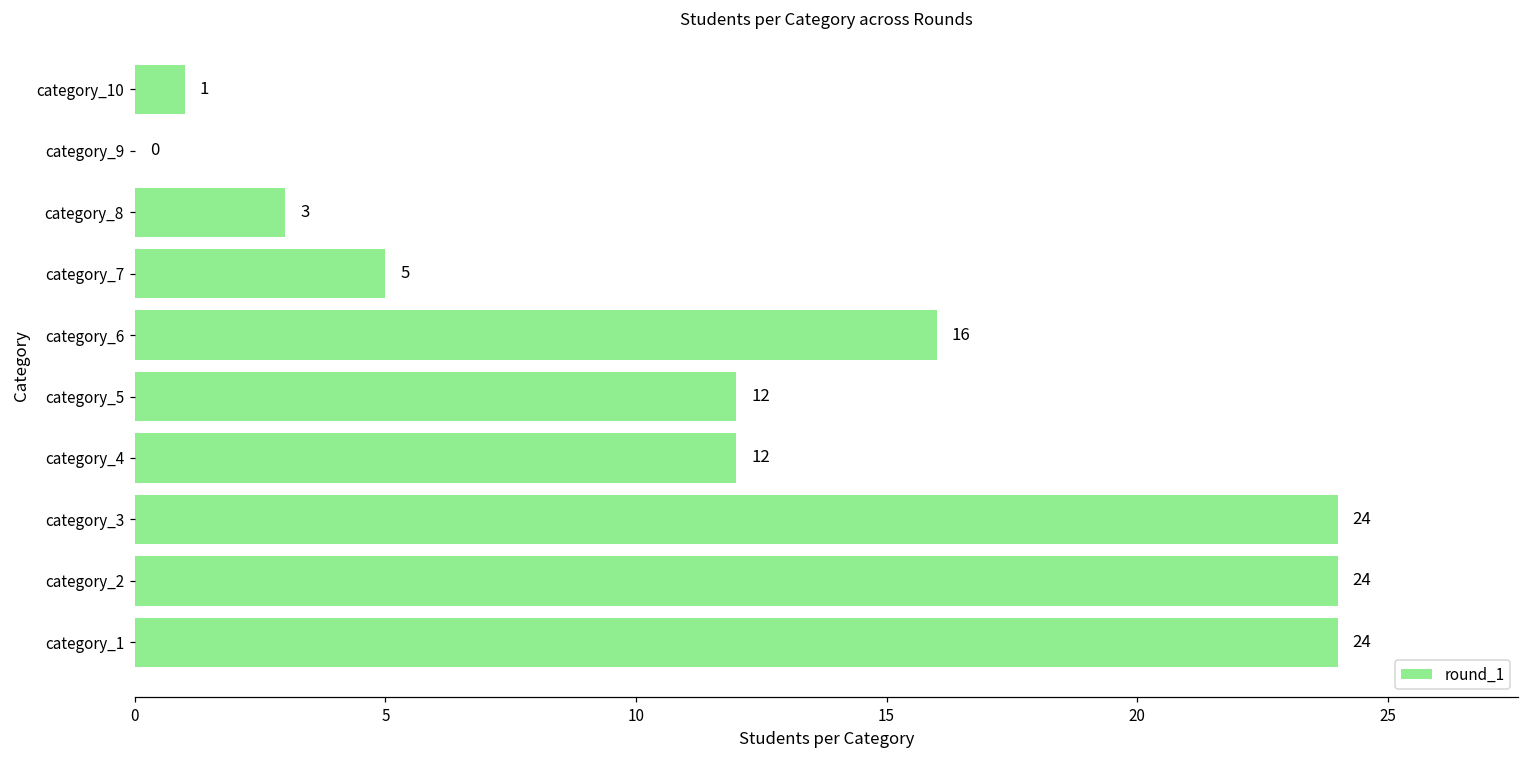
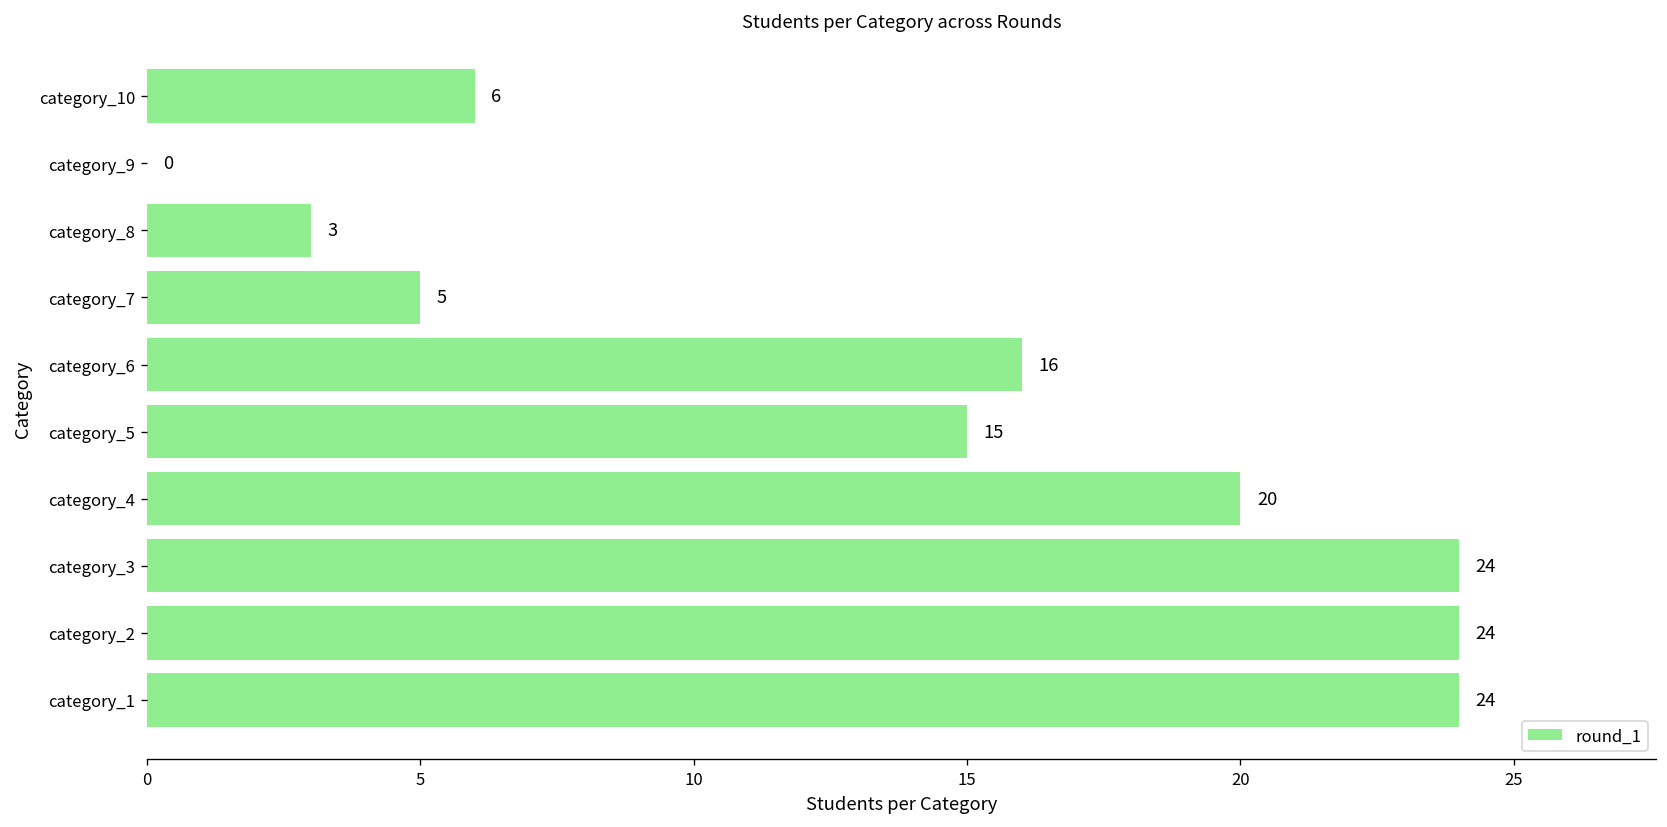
category_10: 1 -> 6
category_5: 12 -> 15
category_4: 12 -> 20
